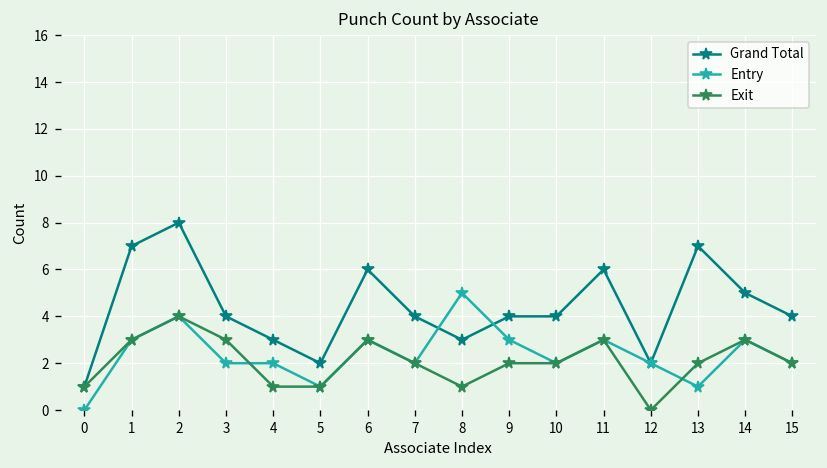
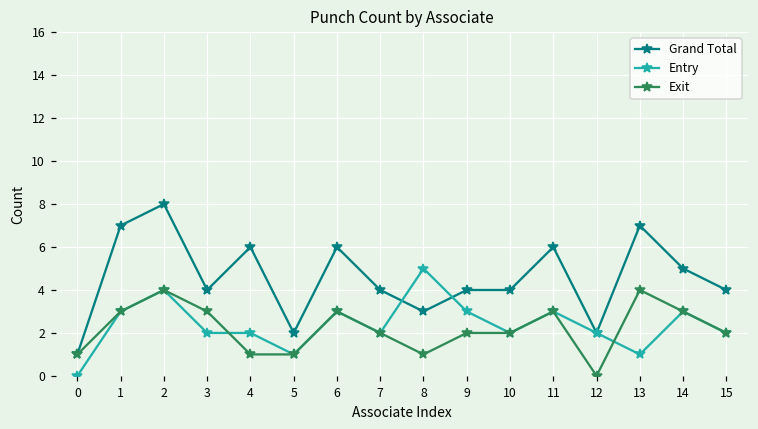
Grand Total, 4: 3 -> 6
Exit, 13: 2 -> 4
